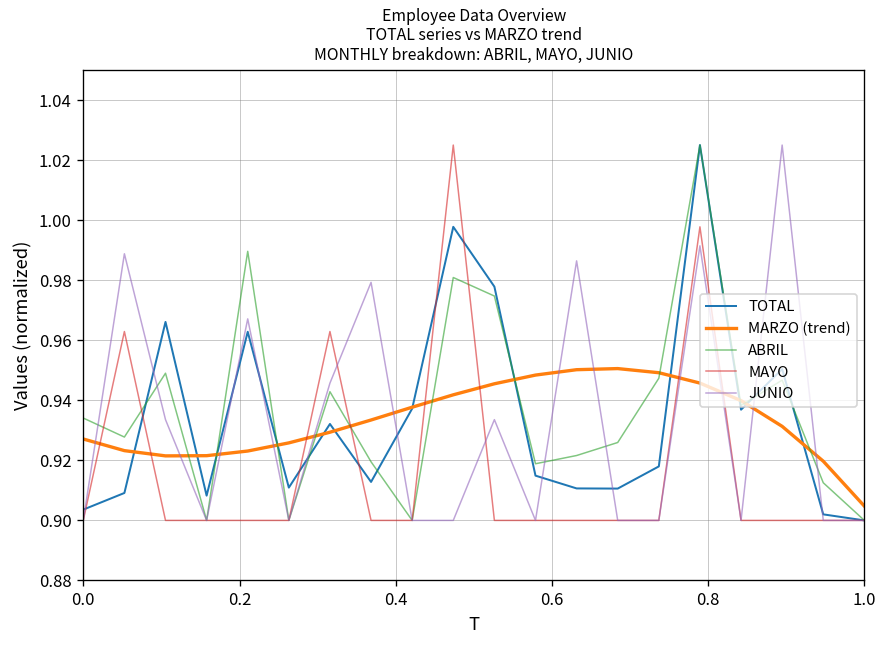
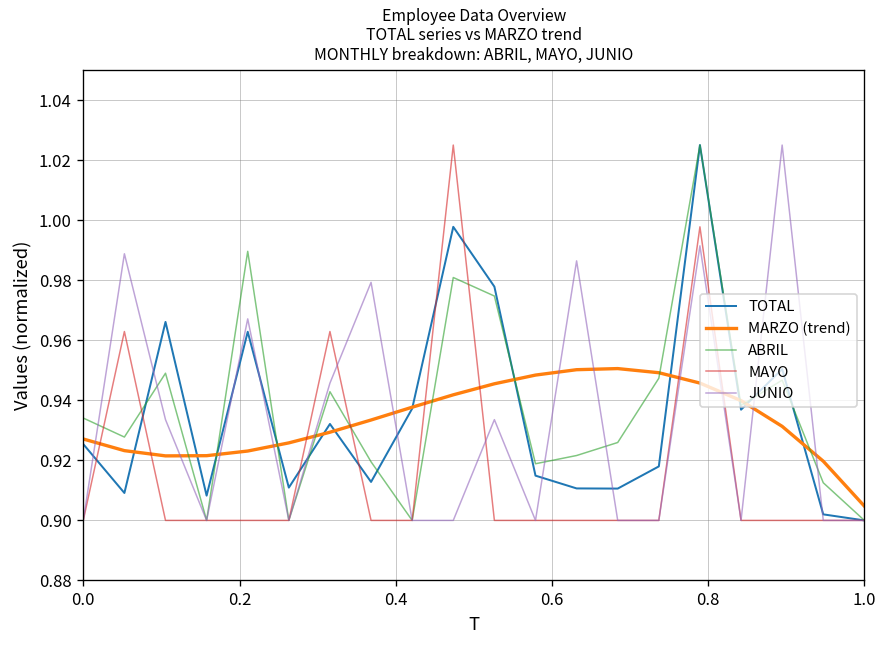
TOTAL, 0.0: 0.904 -> 0.925
